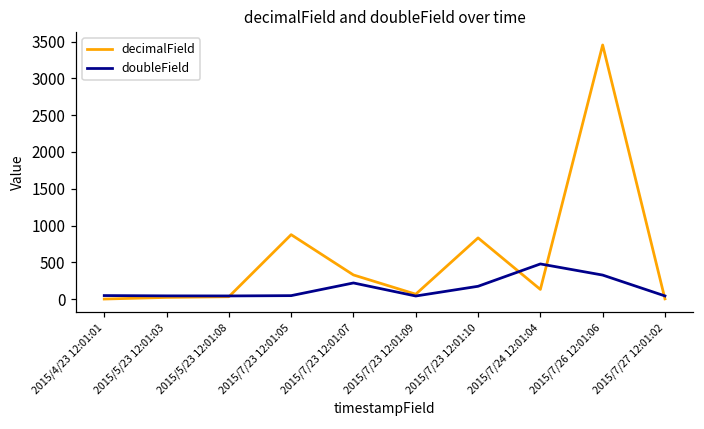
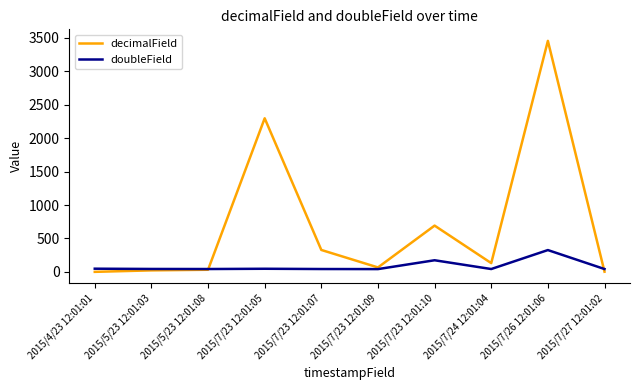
decimalField, 2015/7/23 12:01:05: 900 -> 2300
doubleField, 2015/7/23 12:01:07: 200 -> 0
decimalField, 2015/7/23 12:01:10: 800 -> 700
doubleField, 2015/7/24 12:01:04: 500 -> 0
